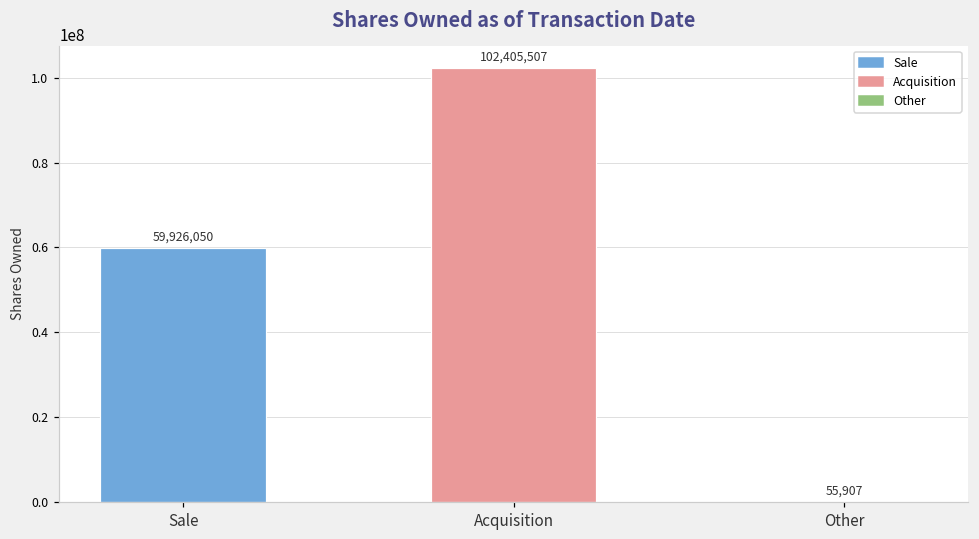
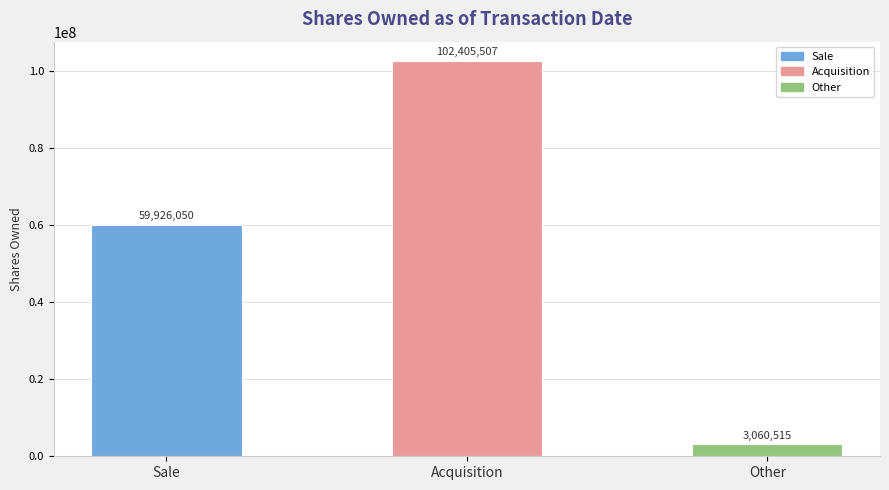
Other: 55,907 -> 3,060,515
